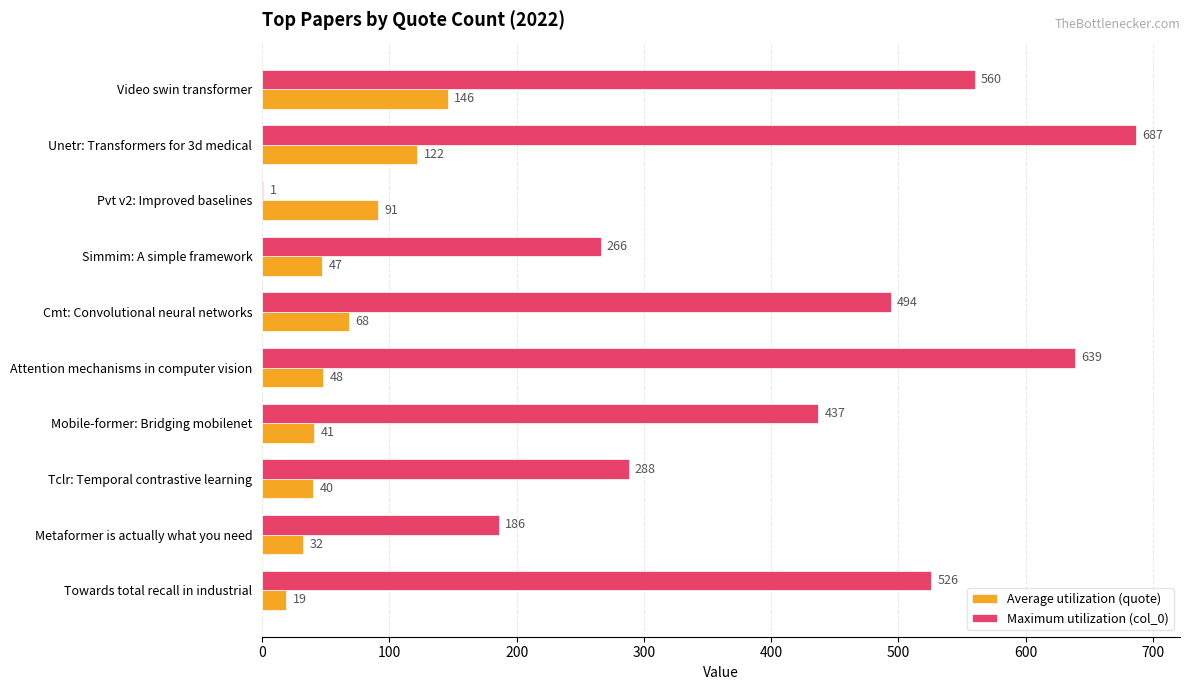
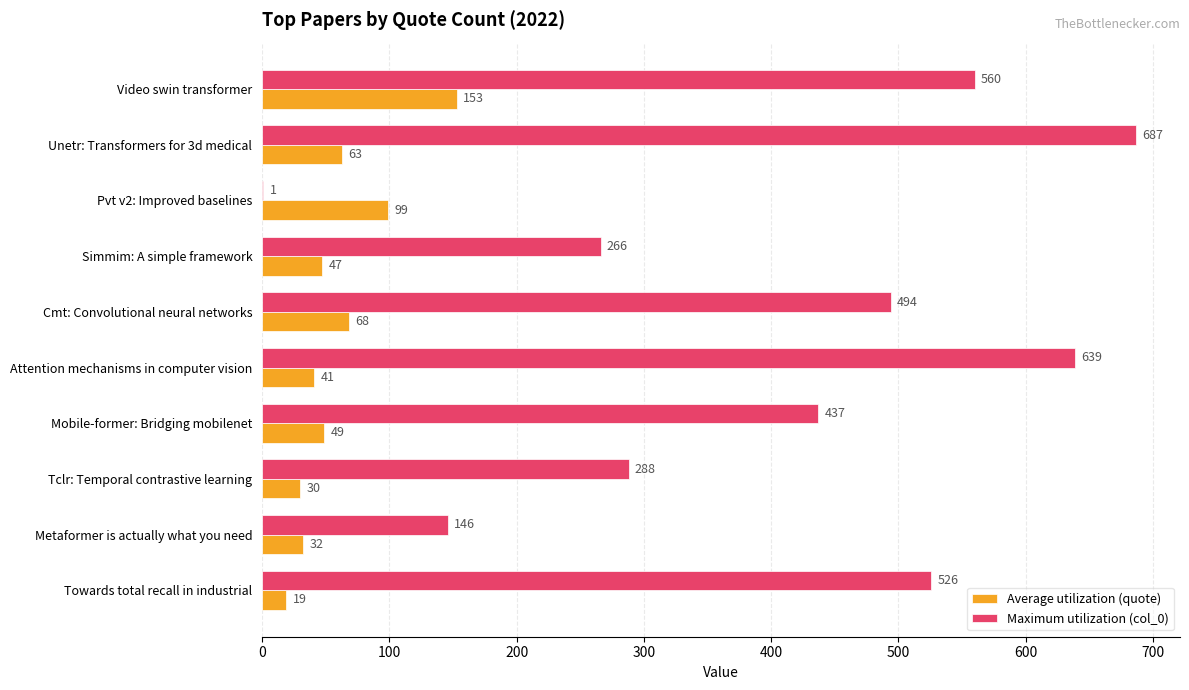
Average utilization (quote), Video swin transformer: 146 -> 153
Average utilization (quote), Unetr: Transformers for 3d medical: 122 -> 63
Average utilization (quote), Pvt v2: Improved baselines: 91 -> 99
Average utilization (quote), Attention mechanisms in computer vision: 48 -> 41
Average utilization (quote), Mobile-former: Bridging mobilenet: 41 -> 49
Average utilization (quote), Tclr: Temporal contrastive learning: 40 -> 30
Maximum utilization (col_0), Metaformer is actually what you need: 186 -> 146
